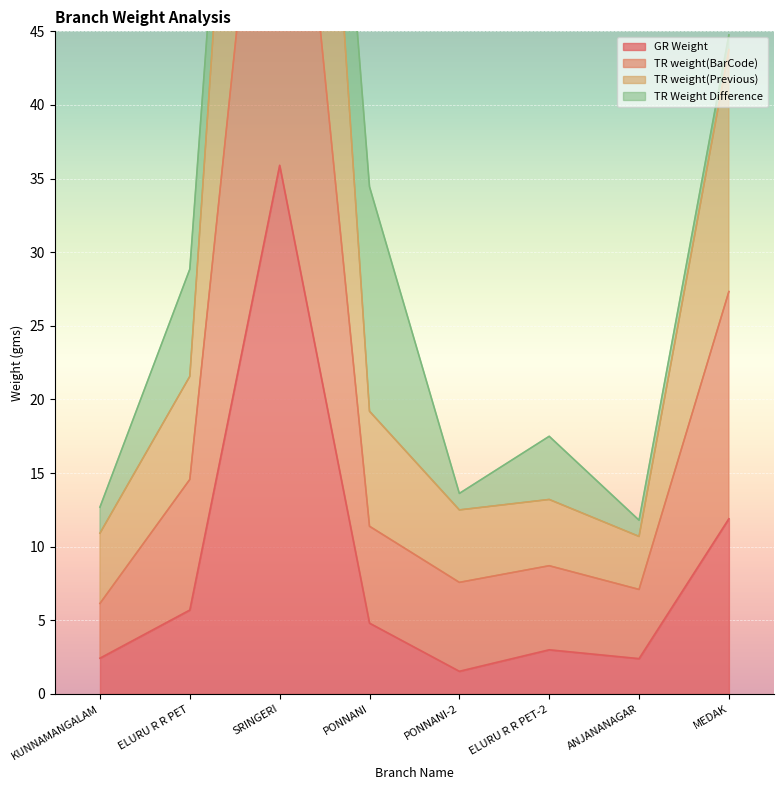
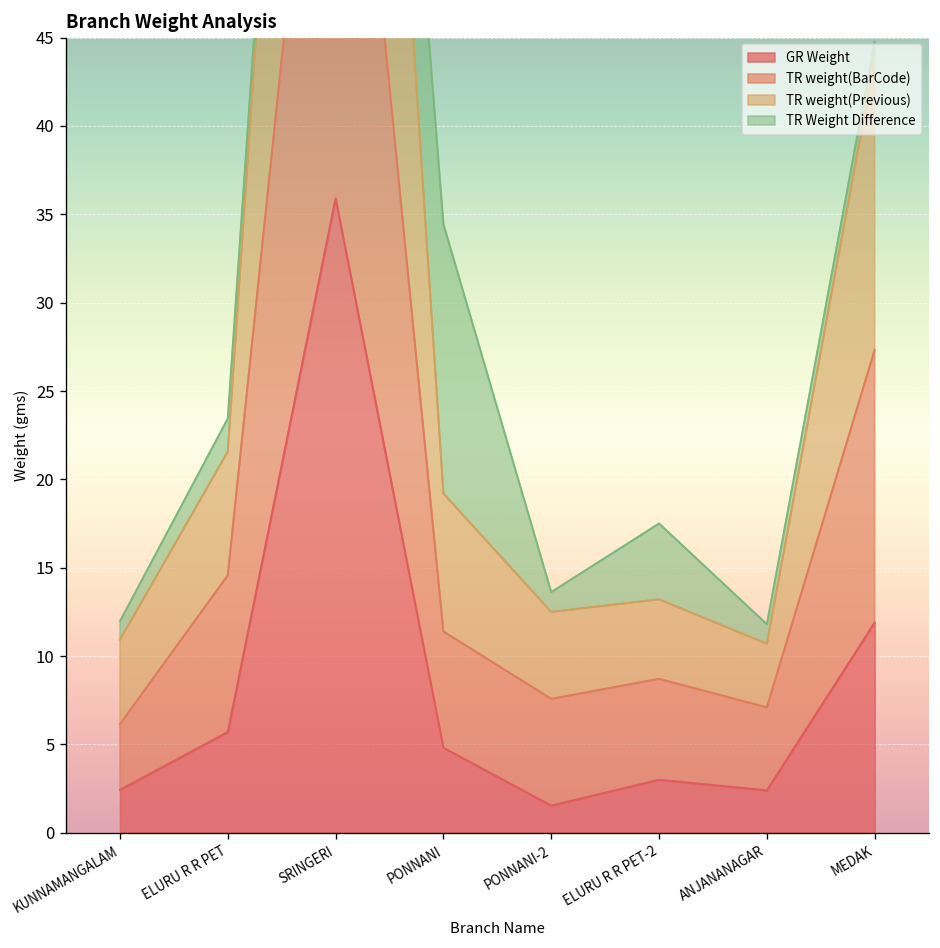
TR Weight Difference, KUNNAMANGALAM: 1.8 -> 1.1
TR Weight Difference, ELURU R R PET: 7.3 -> 1.9
